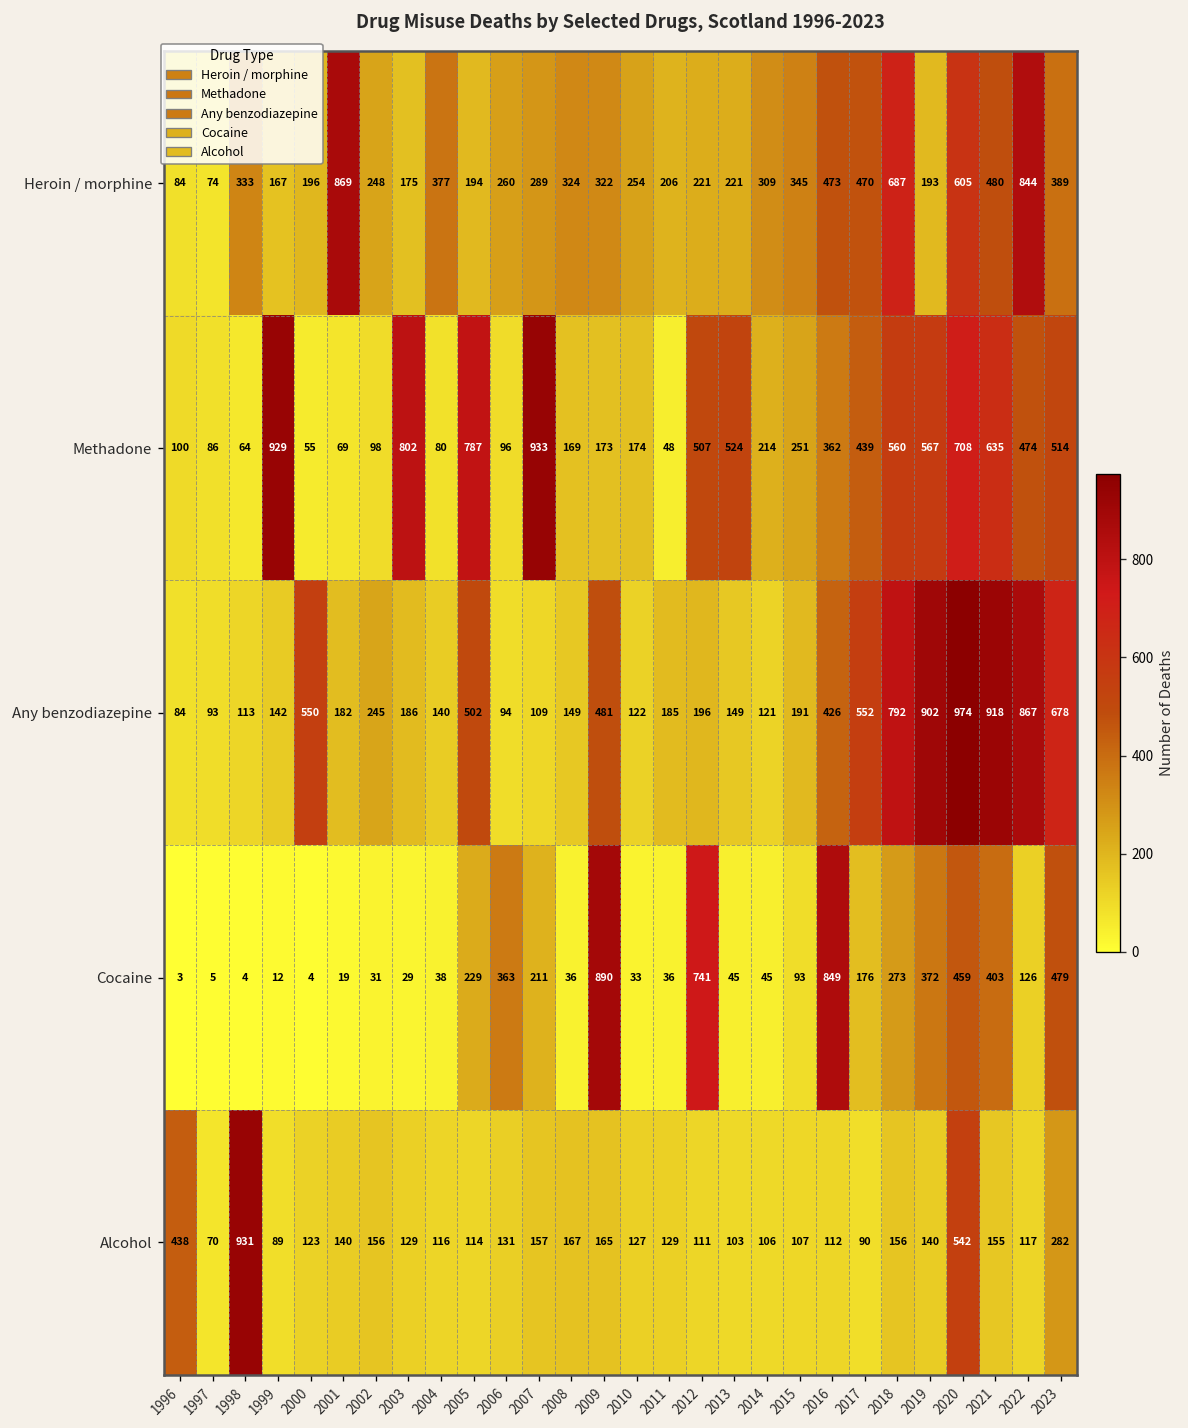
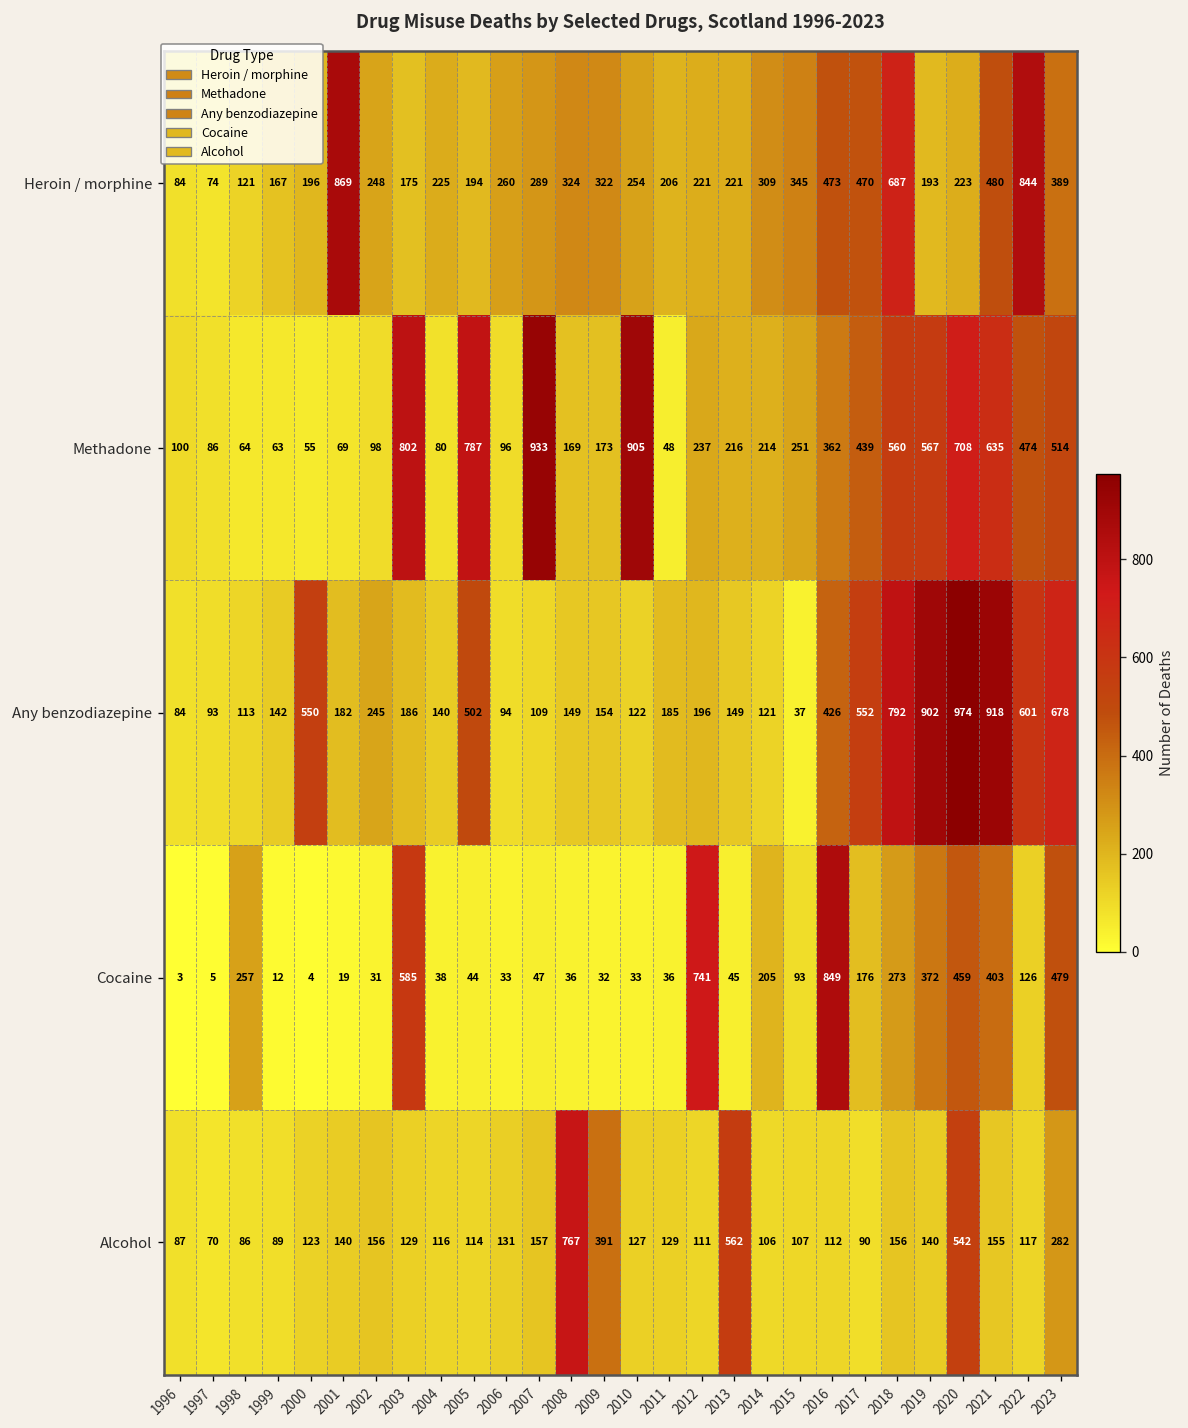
Heroin / morphine, 1998: 333 -> 121
Heroin / morphine, 2004: 377 -> 225
Heroin / morphine, 2020: 605 -> 223
Methadone, 1999: 929 -> 63
Methadone, 2010: 174 -> 905
Methadone, 2012: 507 -> 237
Methadone, 2013: 524 -> 216
Any benzodiazepine, 2009: 481 -> 154
Any benzodiazepine, 2015: 191 -> 37
Any benzodiazepine, 2022: 867 -> 601
Cocaine, 1998: 4 -> 257
Cocaine, 2003: 29 -> 585
Cocaine, 2005: 229 -> 44
Cocaine, 2006: 363 -> 33
Cocaine, 2007: 211 -> 47
Cocaine, 2009: 890 -> 32
Cocaine, 2014: 45 -> 205
Alcohol, 1996: 438 -> 87
Alcohol, 1998: 931 -> 86
Alcohol, 2008: 167 -> 767
Alcohol, 2009: 165 -> 391
Alcohol, 2013: 103 -> 562
